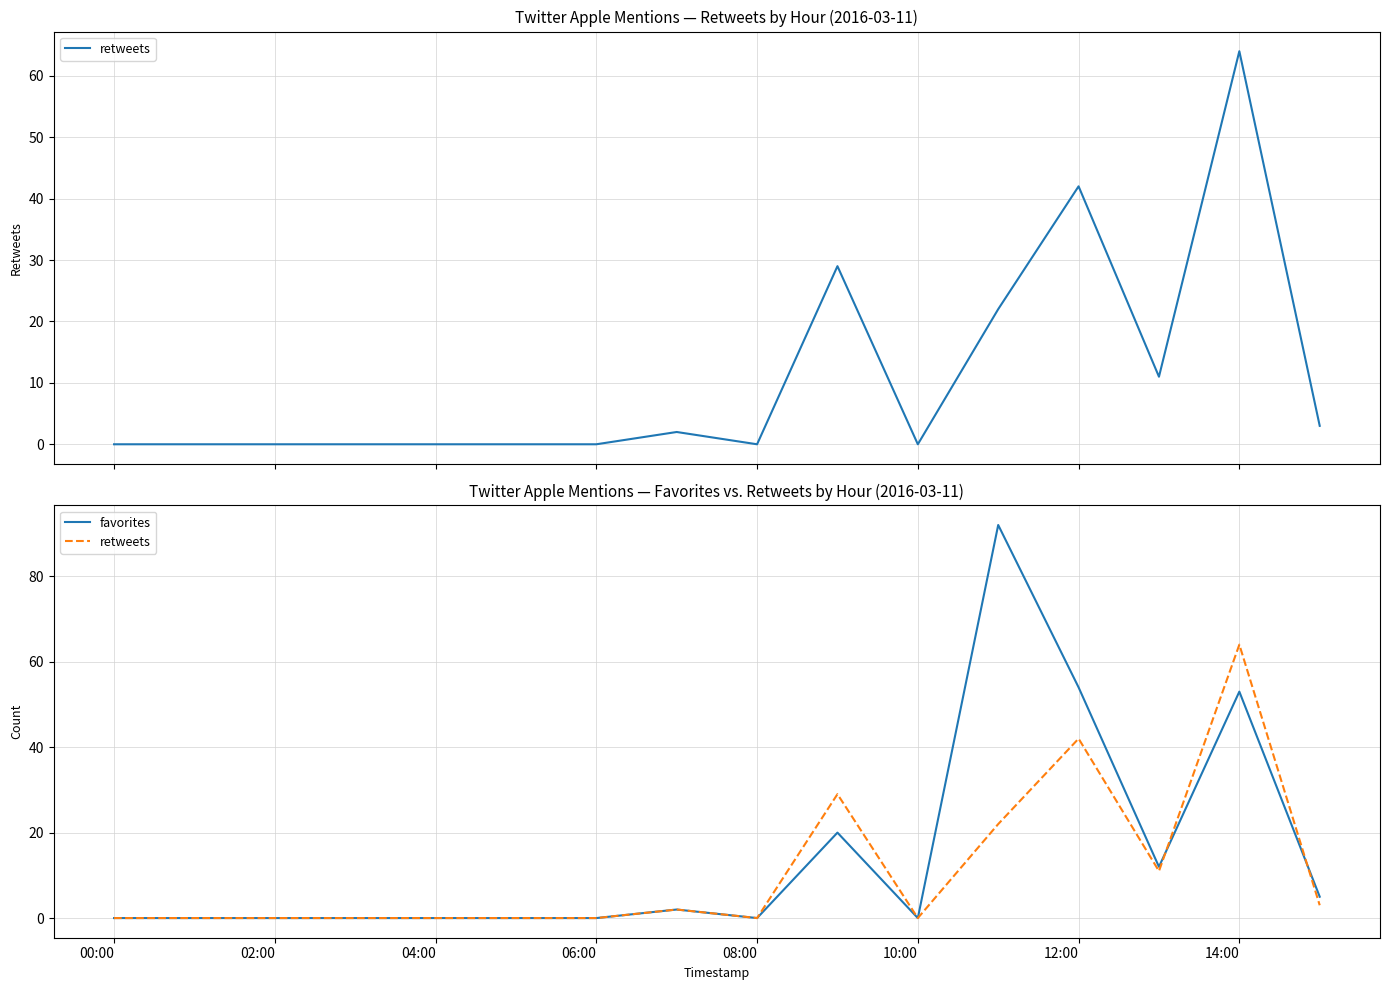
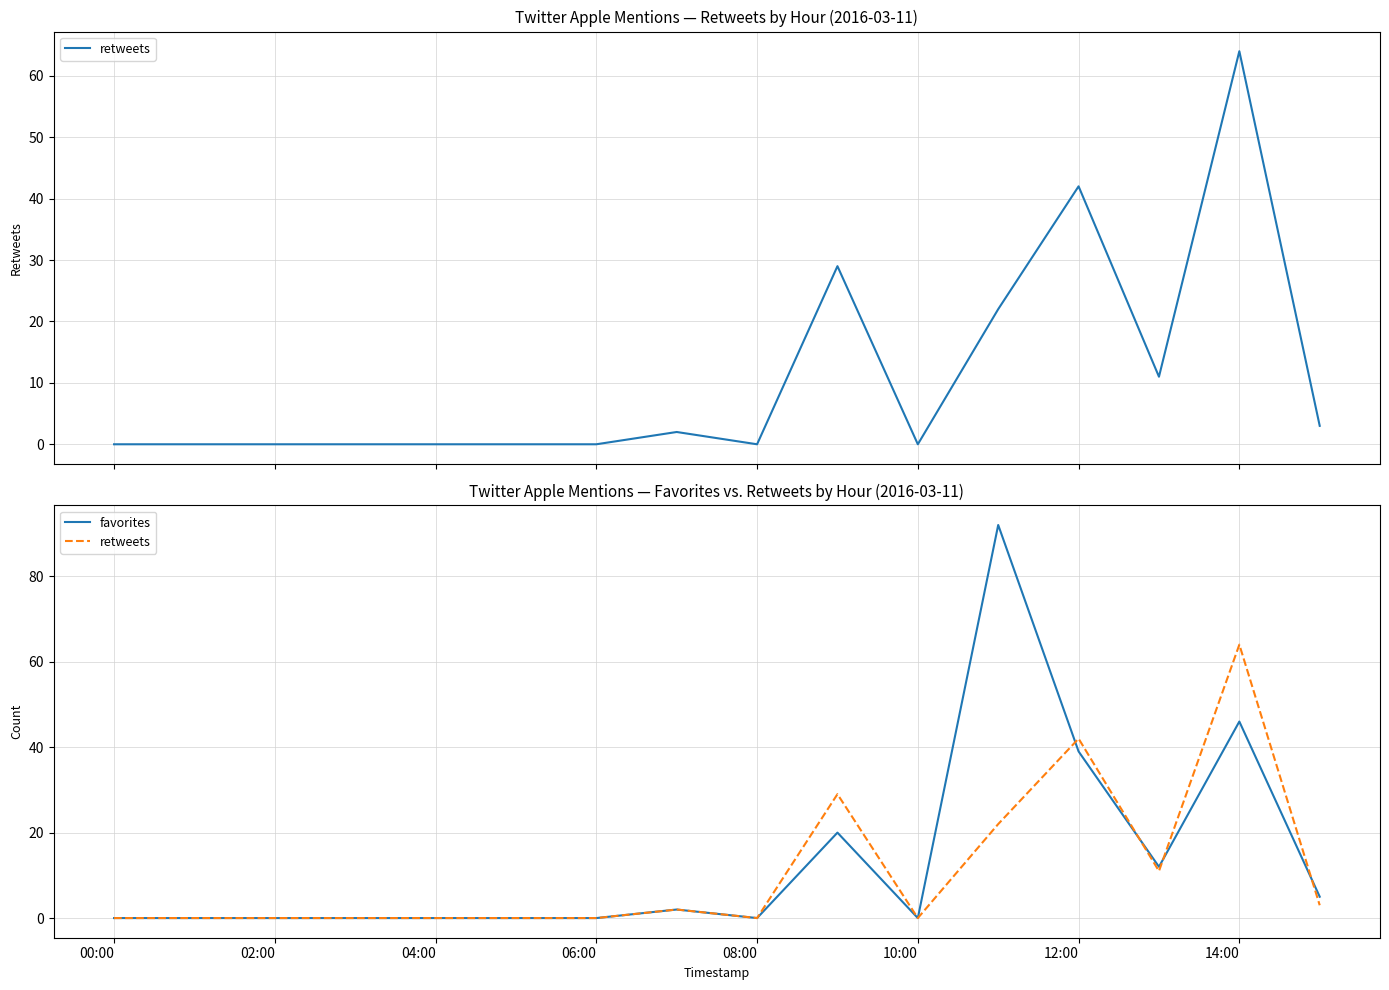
Twitter Apple Mentions — Favorites vs. Retweets by Hour (2016-03-11), favorites, 12:00: 54 -> 39
Twitter Apple Mentions — Favorites vs. Retweets by Hour (2016-03-11), favorites, 14:00: 53 -> 46
